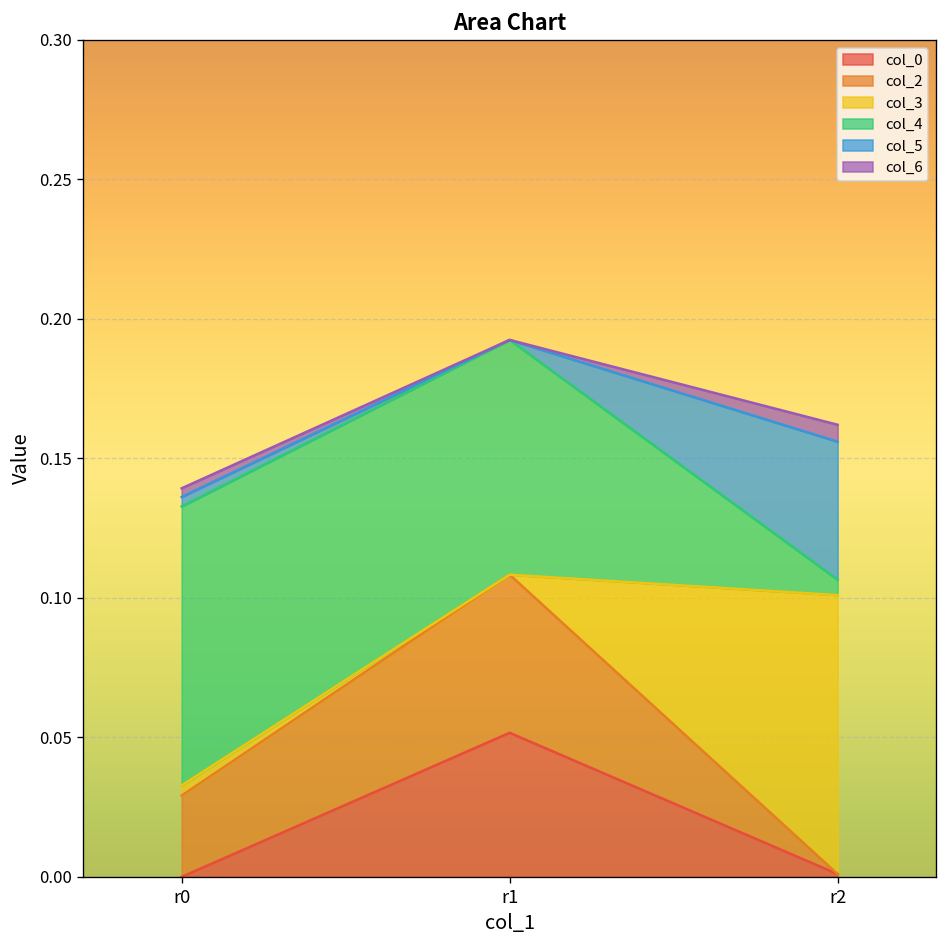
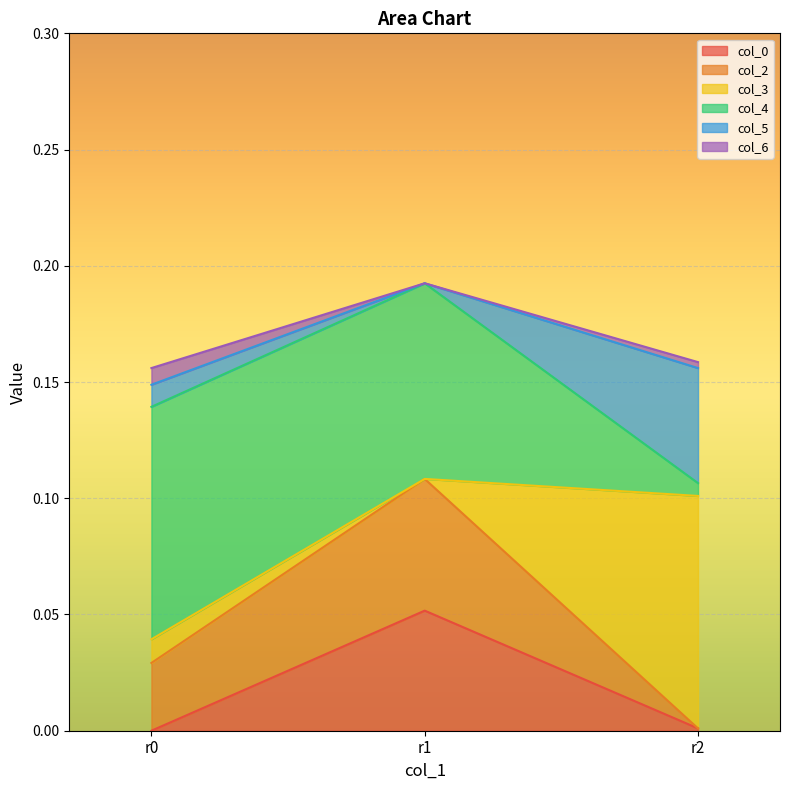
col_3, r0: 0.004 -> 0.010
col_5, r0: 0.003 -> 0.010
col_6, r0: 0.003 -> 0.007
col_6, r2: 0.006 -> 0.003
